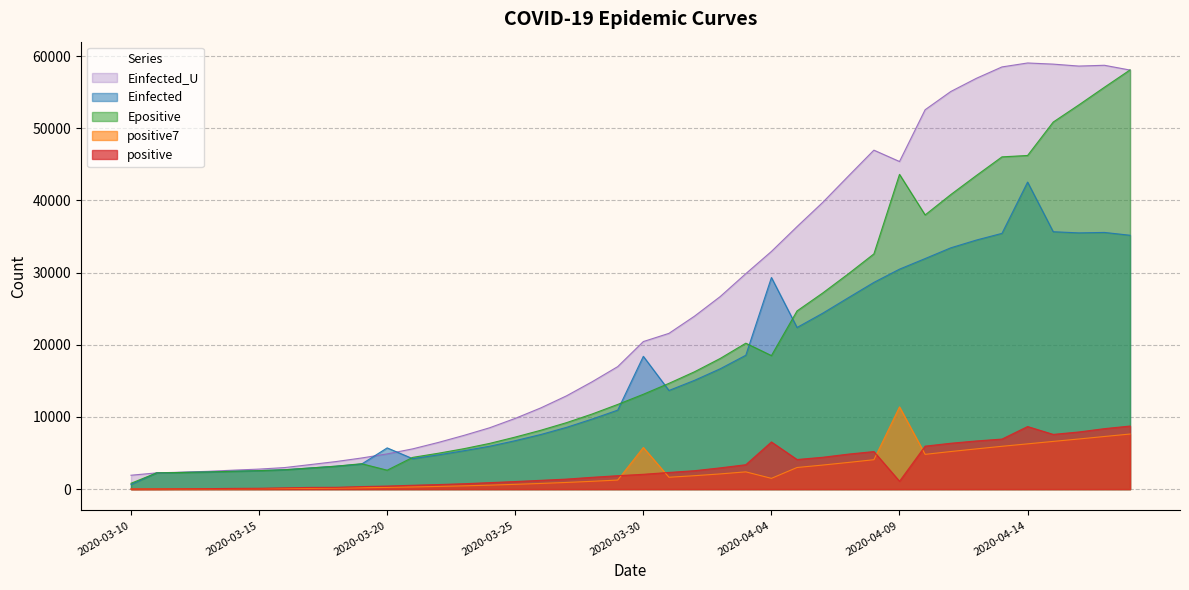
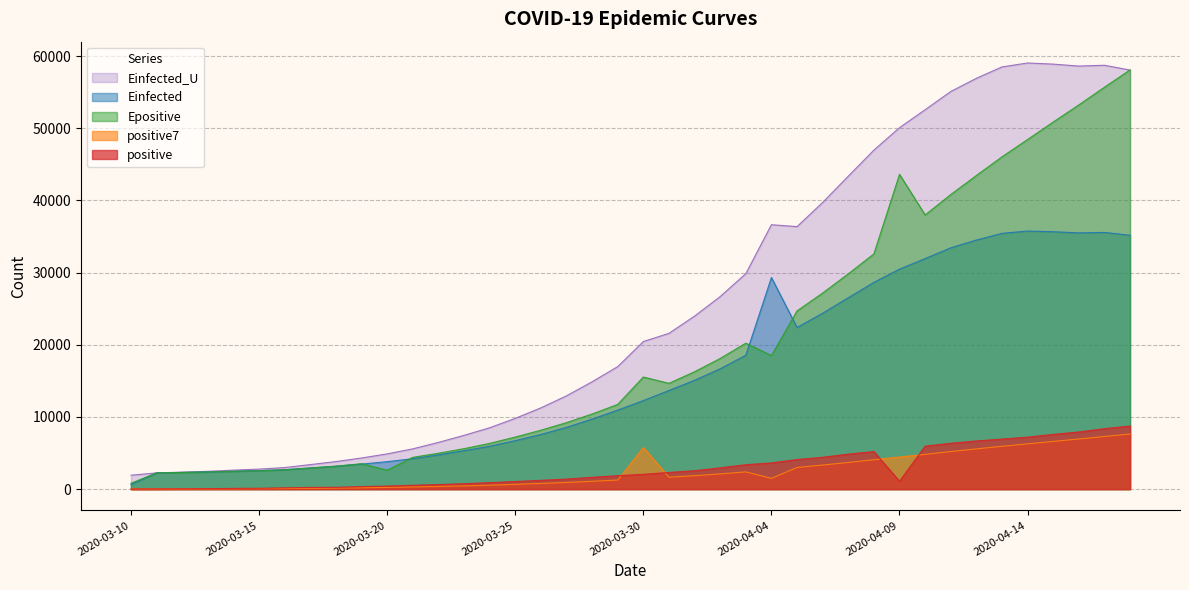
Einfected, 2020-03-20: 6000 -> 4000
Einfected, 2020-03-30: 18000 -> 12000
Epositive, 2020-03-30: 13000 -> 16000
Einfected_U, 2020-04-04: 33000 -> 37000
positive, 2020-04-04: 7000 -> 4000
Einfected_U, 2020-04-09: 45000 -> 50000
positive7, 2020-04-09: 11000 -> 4000
Einfected, 2020-04-14: 43000 -> 36000
Epositive, 2020-04-14: 46000 -> 48000
positive, 2020-04-14: 9000 -> 7000
